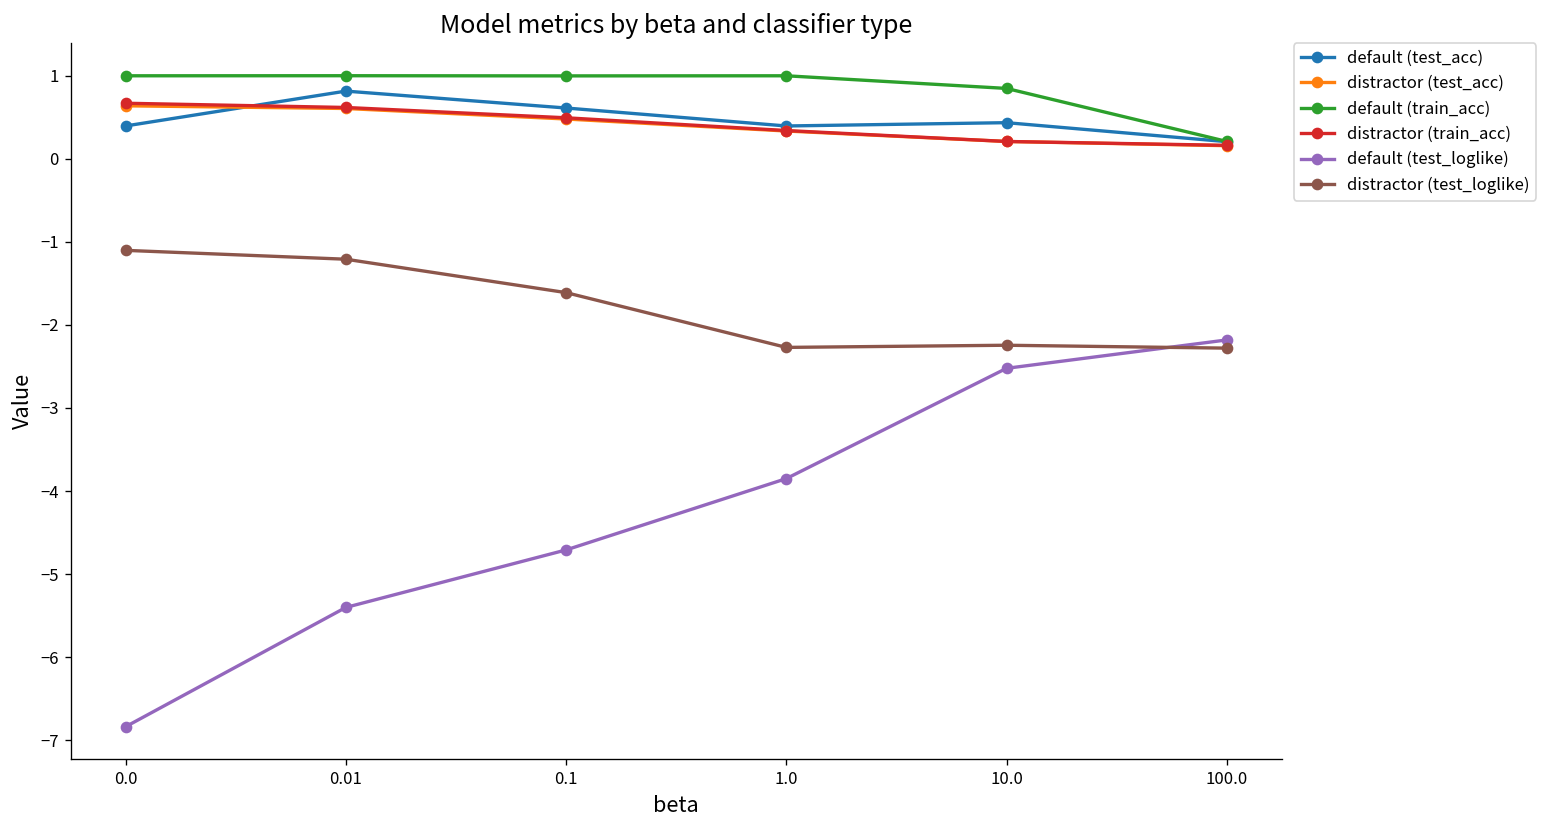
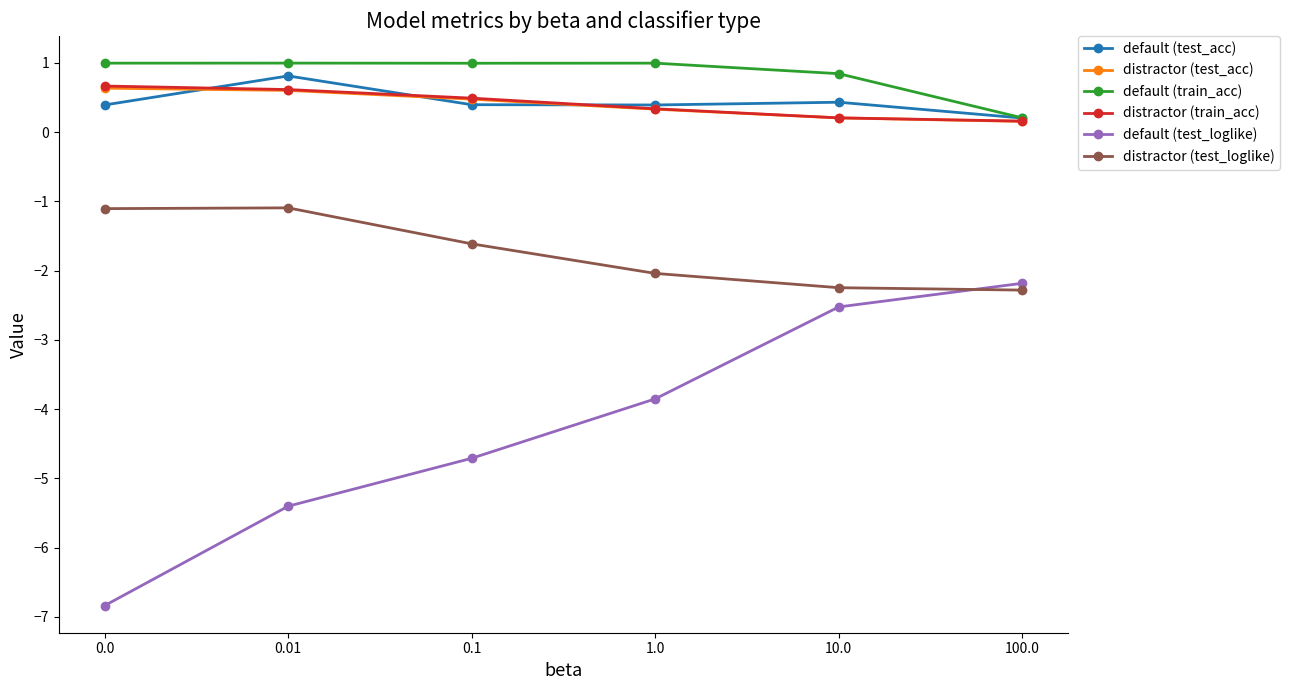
distractor (test_loglike), 0.01: -1.2 -> -1.1
default (test_acc), 0.1: 0.6 -> 0.4
distractor (test_loglike), 1.0: -2.3 -> -2.0
